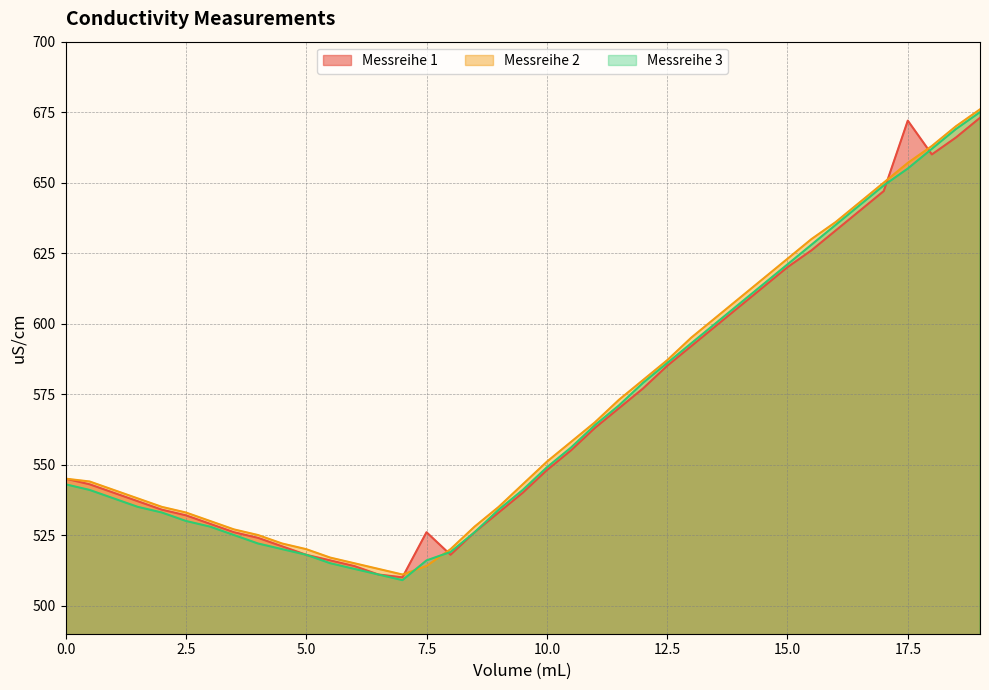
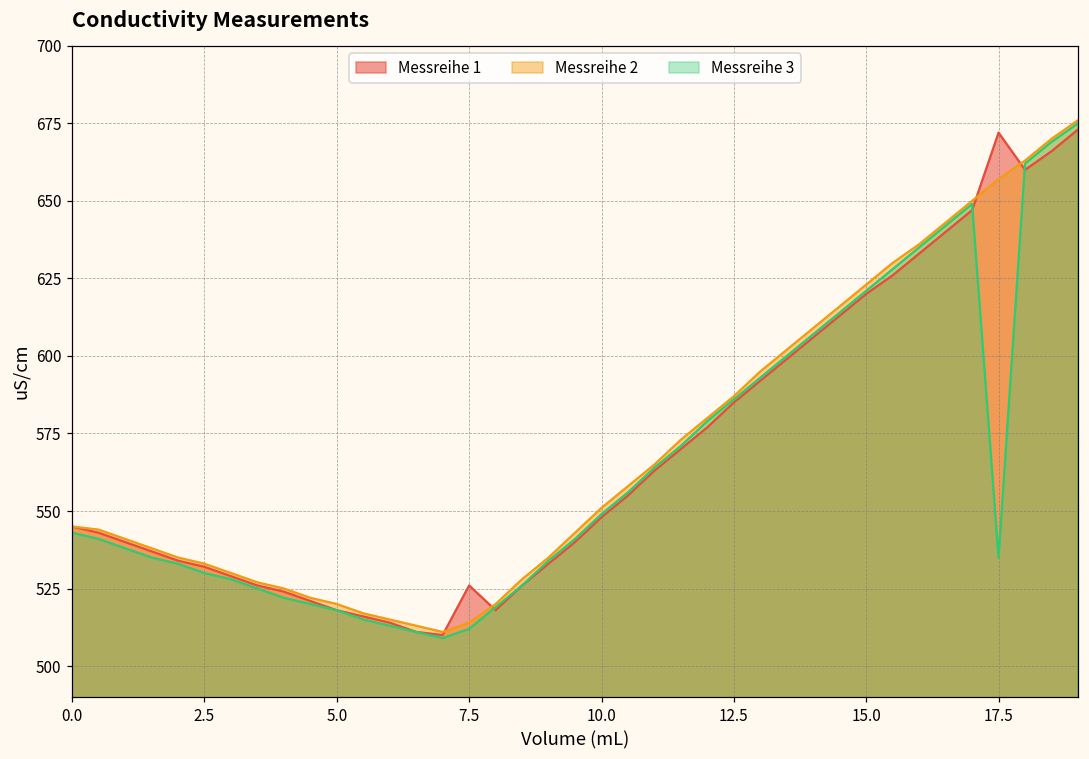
Messreihe 3, 7.5: 516 -> 512
Messreihe 3, 17.5: 655 -> 535
